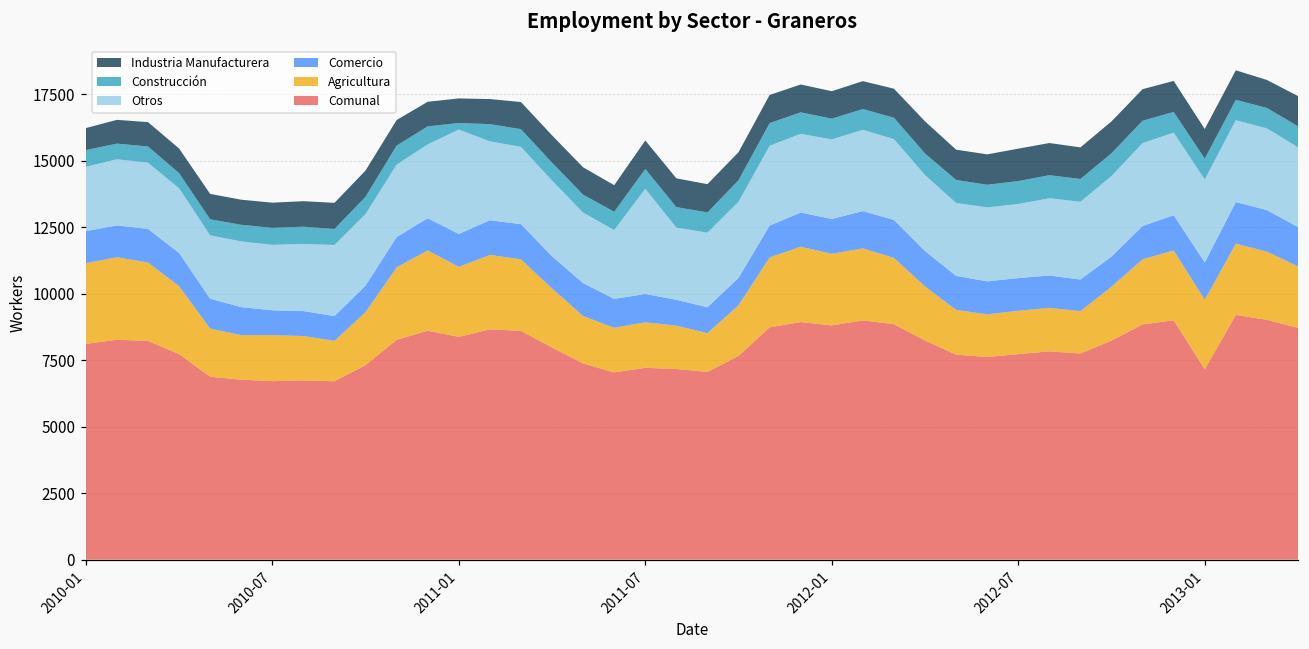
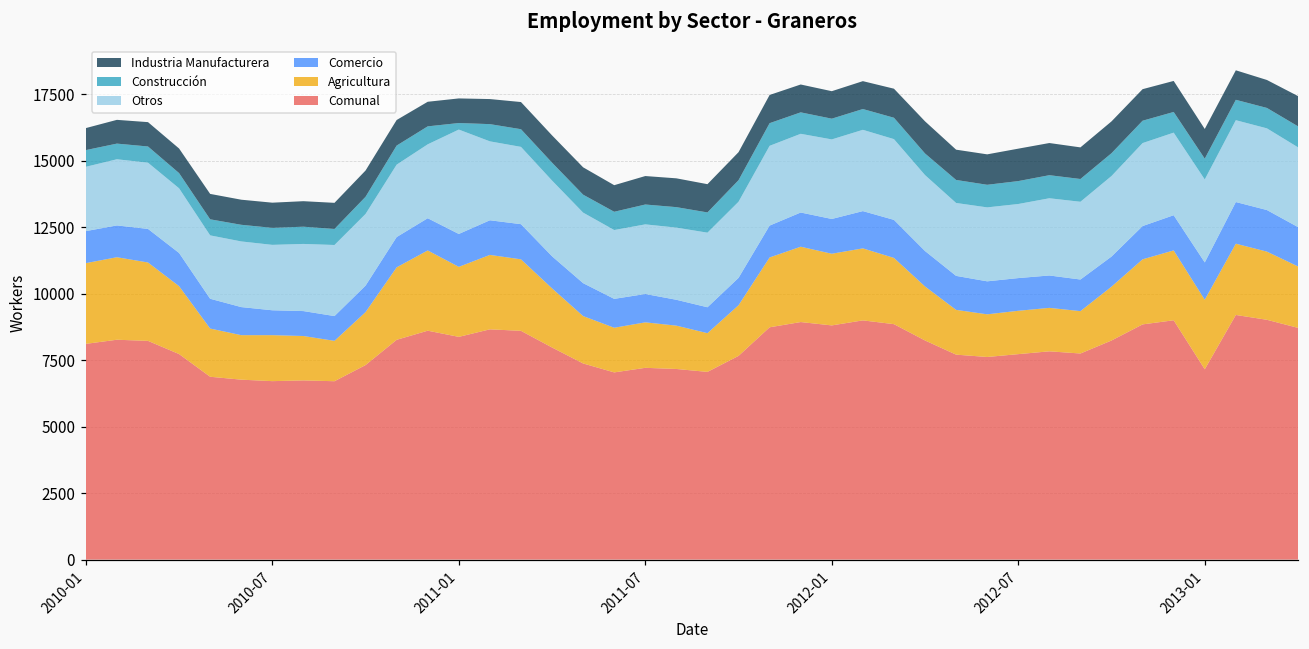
Otros, 2011-07: 4000 -> 2600
